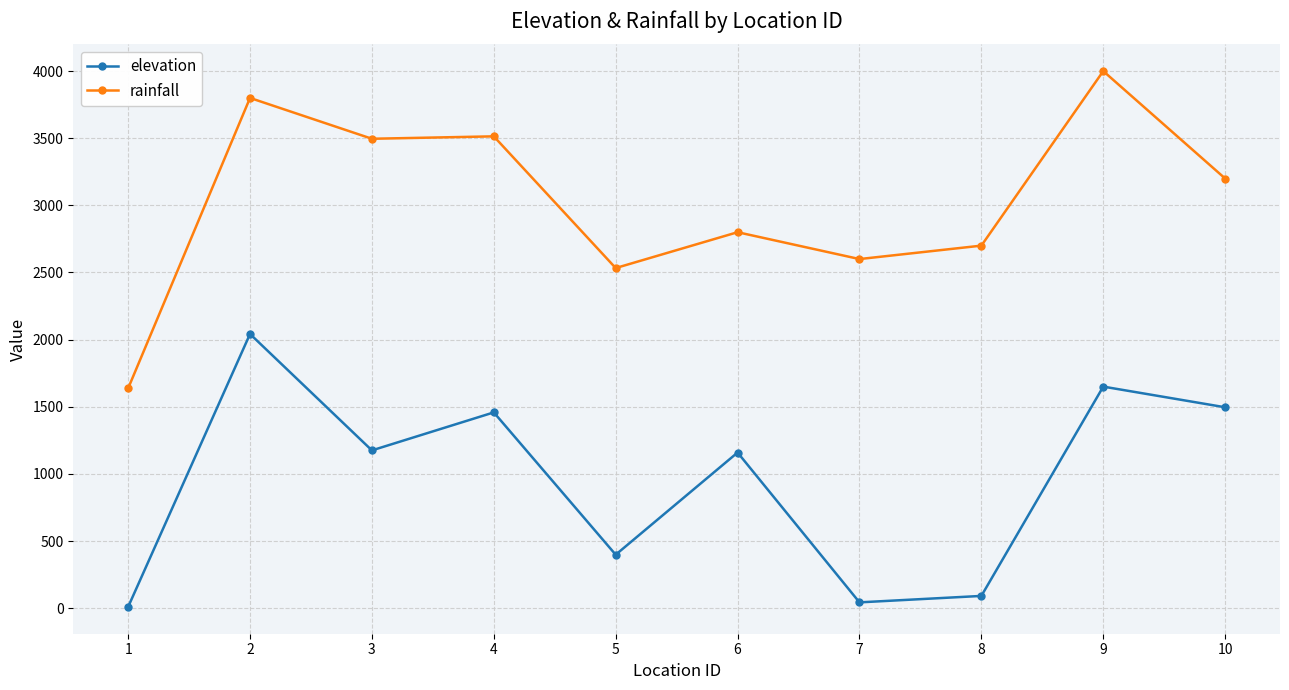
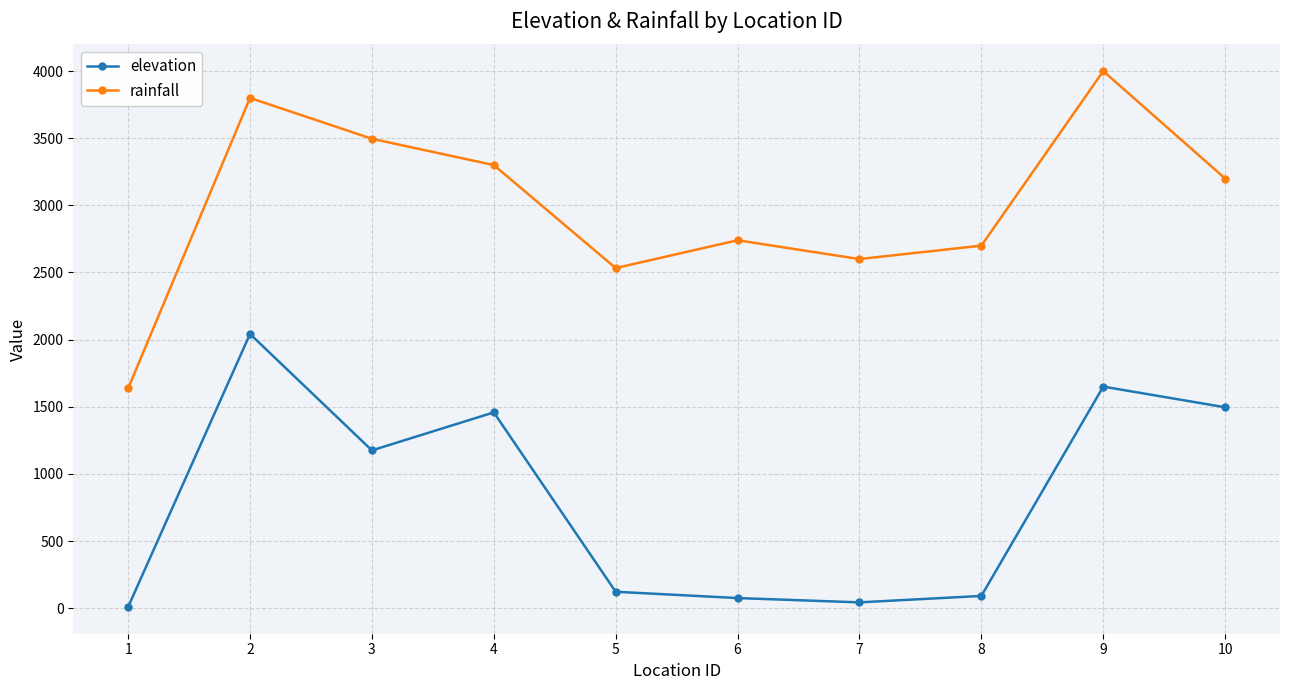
rainfall, 4: 3510 -> 3300
elevation, 5: 400 -> 120
elevation, 6: 1160 -> 80
rainfall, 6: 2800 -> 2740
